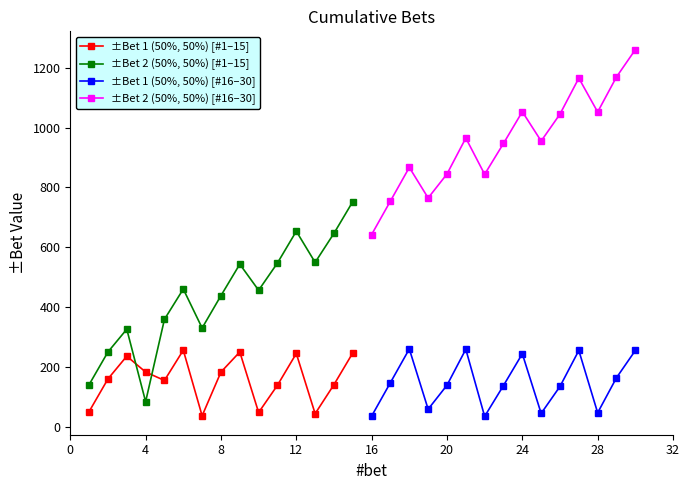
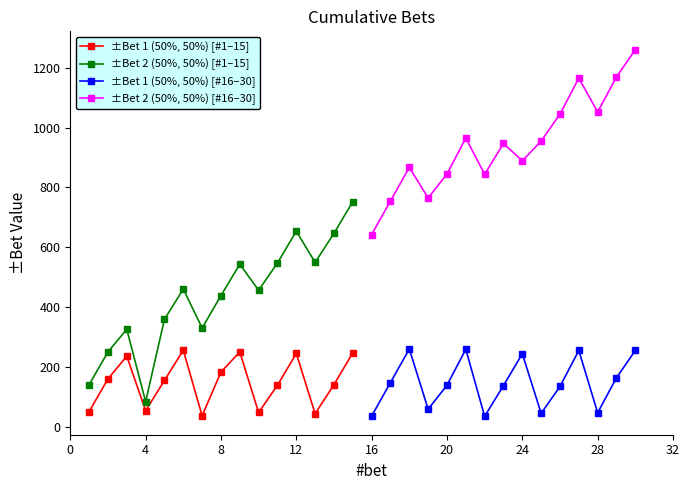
±Bet 1 (50%, 50%) [#1–15], 4: 180 -> 60
±Bet 2 (50%, 50%) [#16–30], 24: 1050 -> 890
